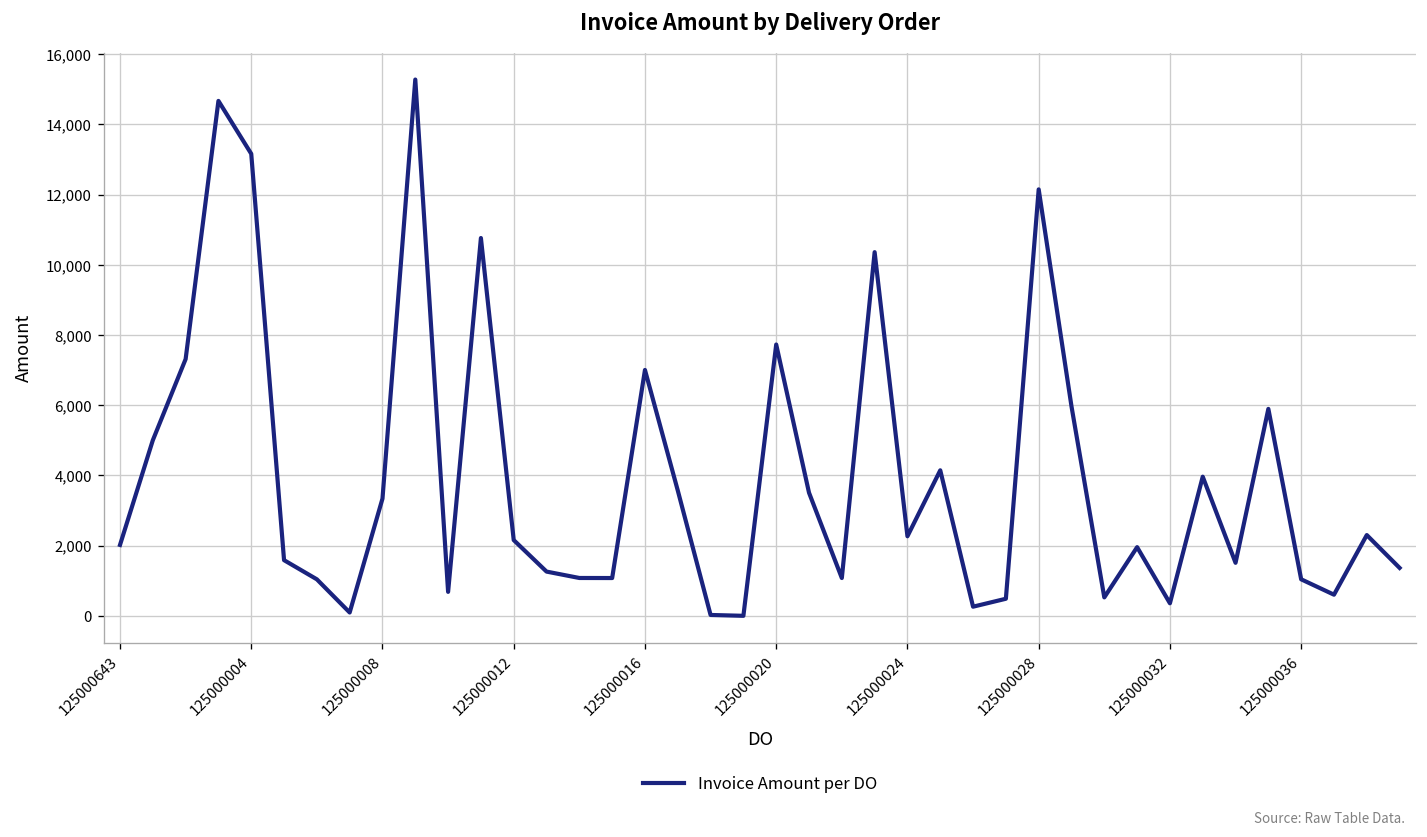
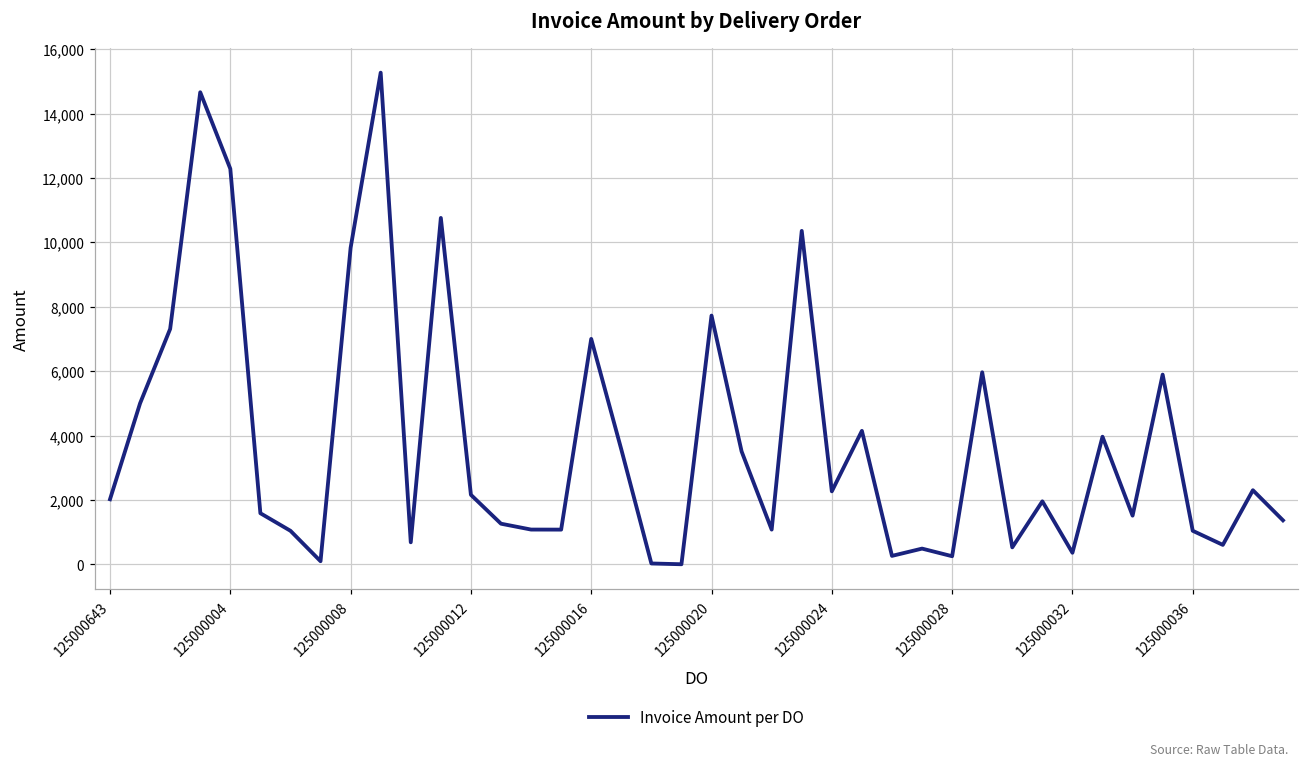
125000004: 13,200 -> 12,300
125000008: 3,300 -> 9,800
125000028: 12,100 -> 200
